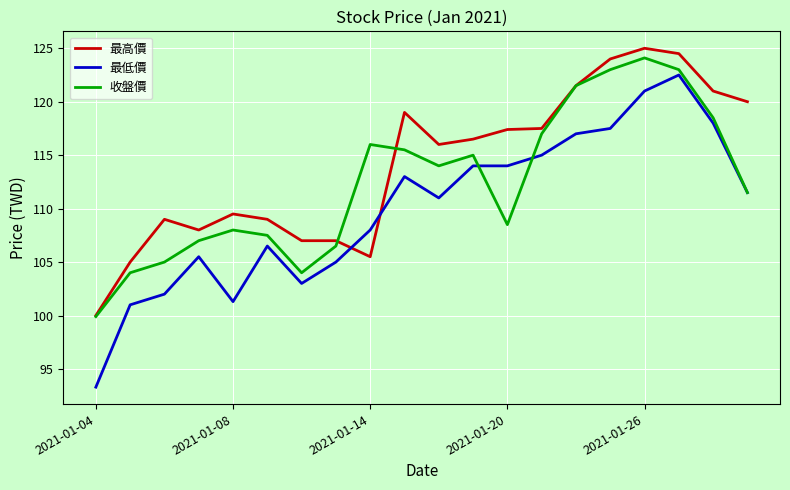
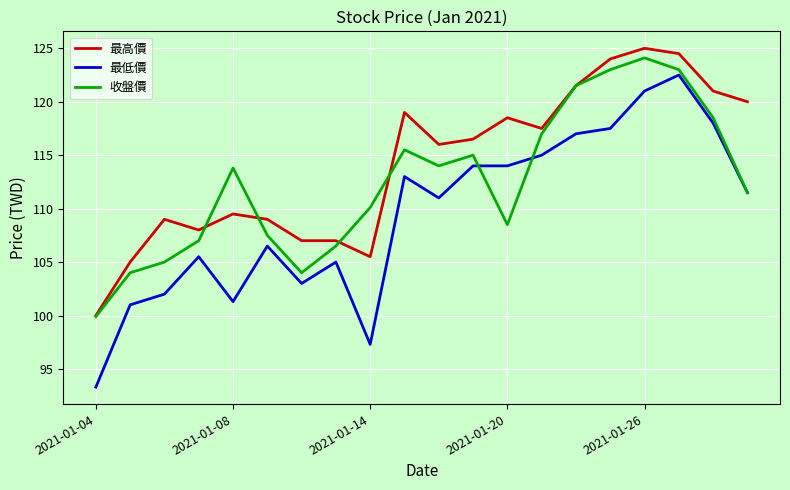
收盤價, 2021-01-08: 108.0 -> 113.8
最低價, 2021-01-14: 108.0 -> 97.3
收盤價, 2021-01-14: 116.0 -> 110.1
最高價, 2021-01-20: 117.4 -> 118.5
